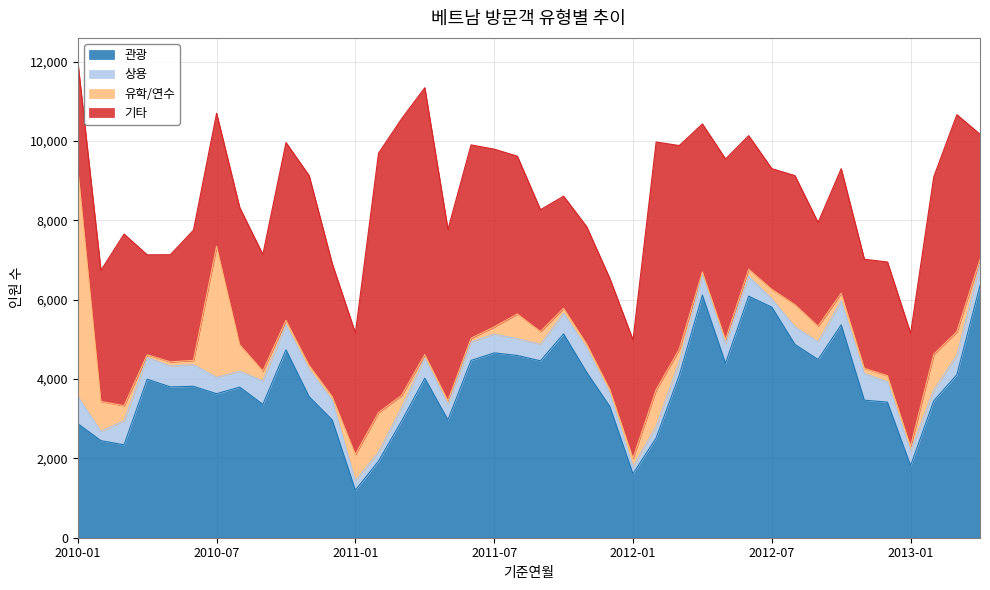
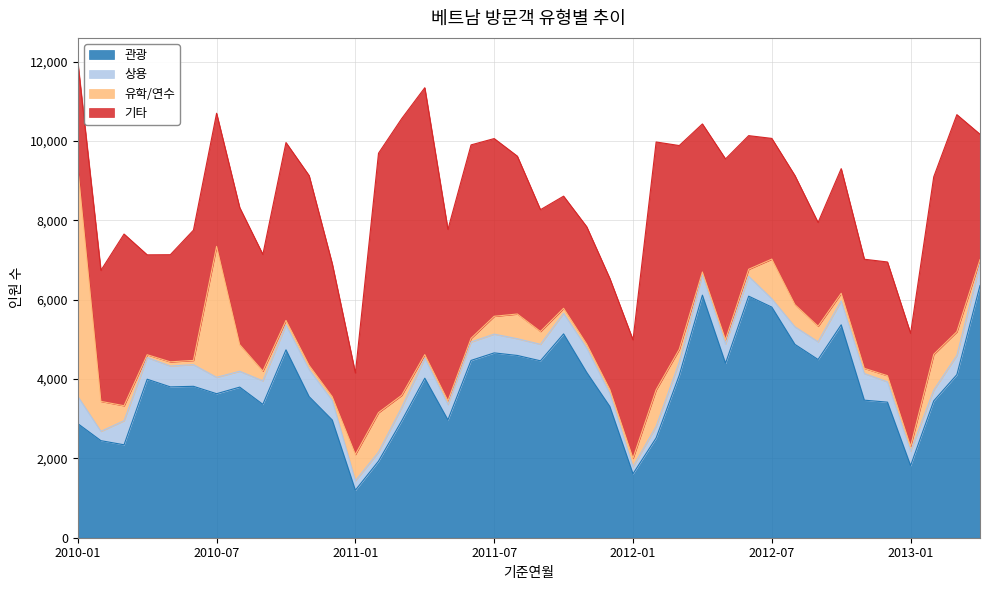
기타, 2011-01: 3,100 -> 2,100
유학/연수, 2011-07: 200 -> 500
유학/연수, 2012-07: 200 -> 1,000
